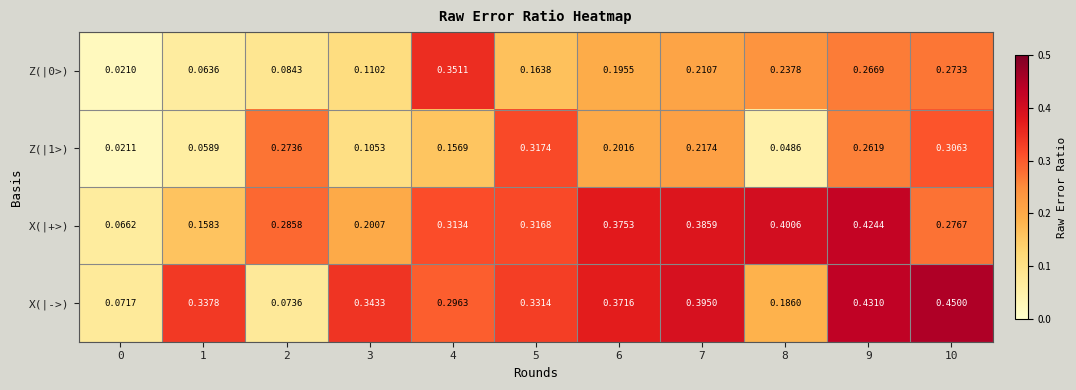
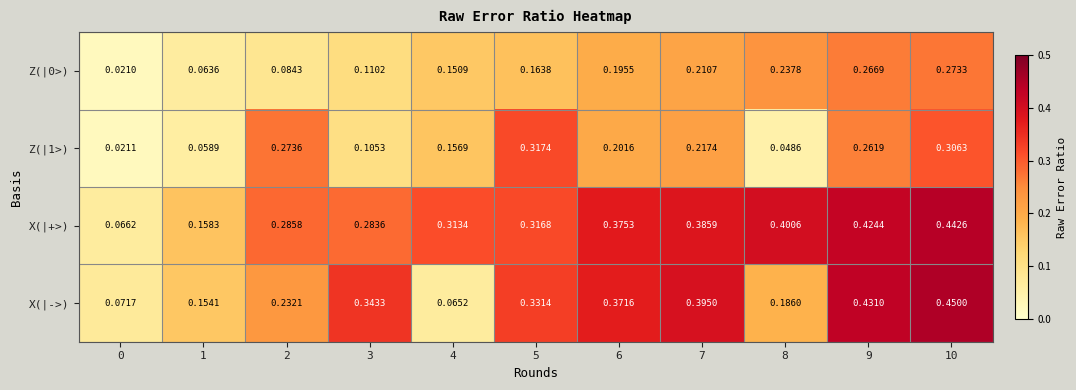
Z(|0>), 4: 0.3511 -> 0.1509
X(|+>), 3: 0.2007 -> 0.2836
X(|+>), 10: 0.2767 -> 0.4426
X(|->), 1: 0.3378 -> 0.1541
X(|->), 2: 0.0736 -> 0.2321
X(|->), 4: 0.2963 -> 0.0652
